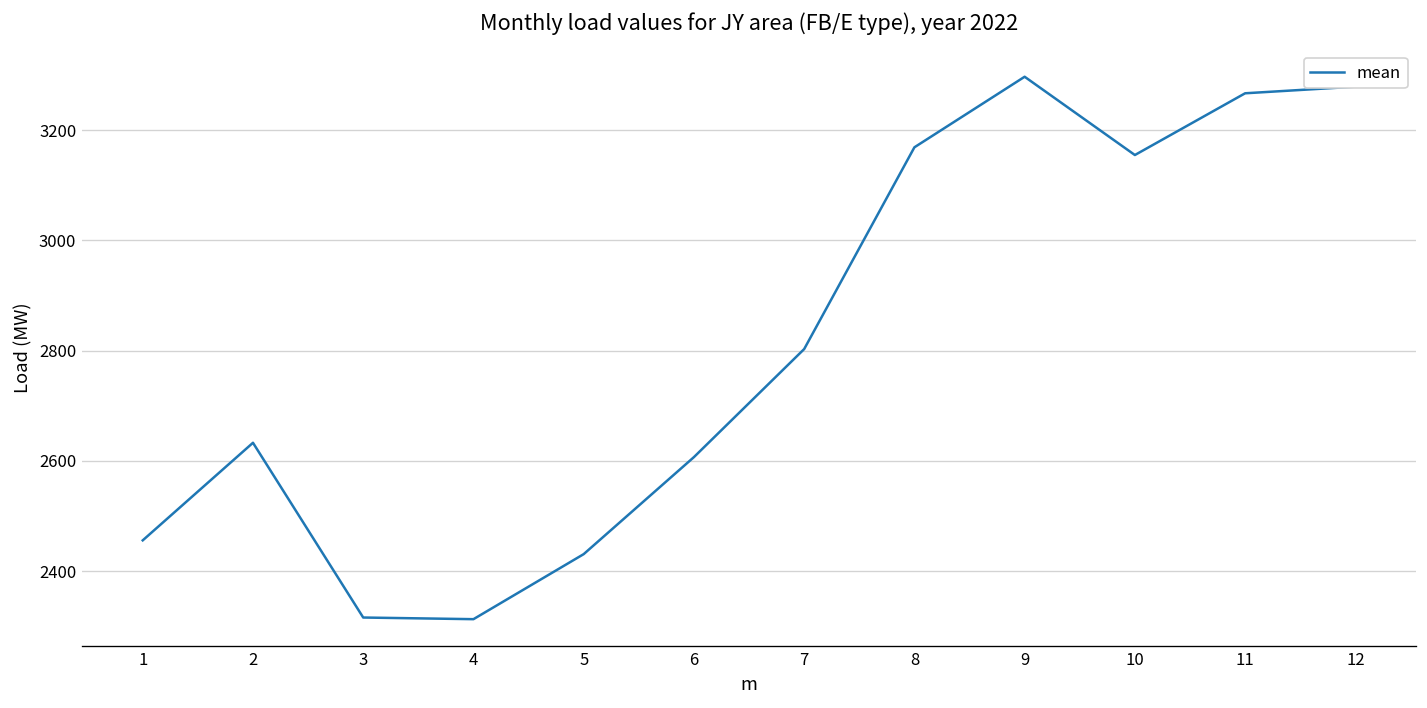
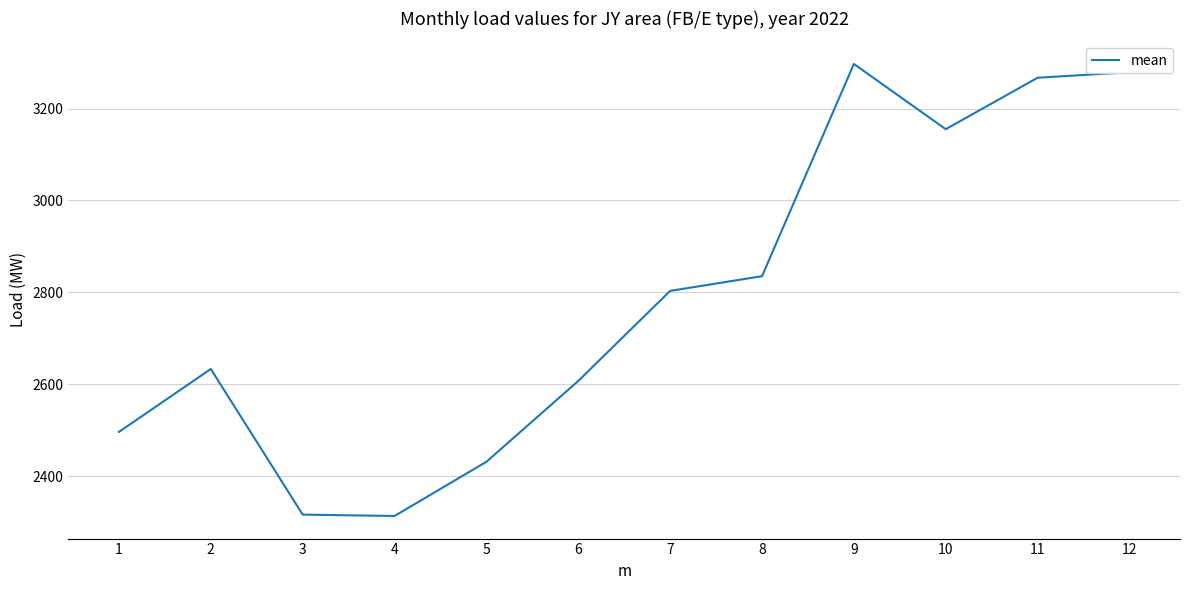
1: 2460 -> 2500
8: 3170 -> 2840
